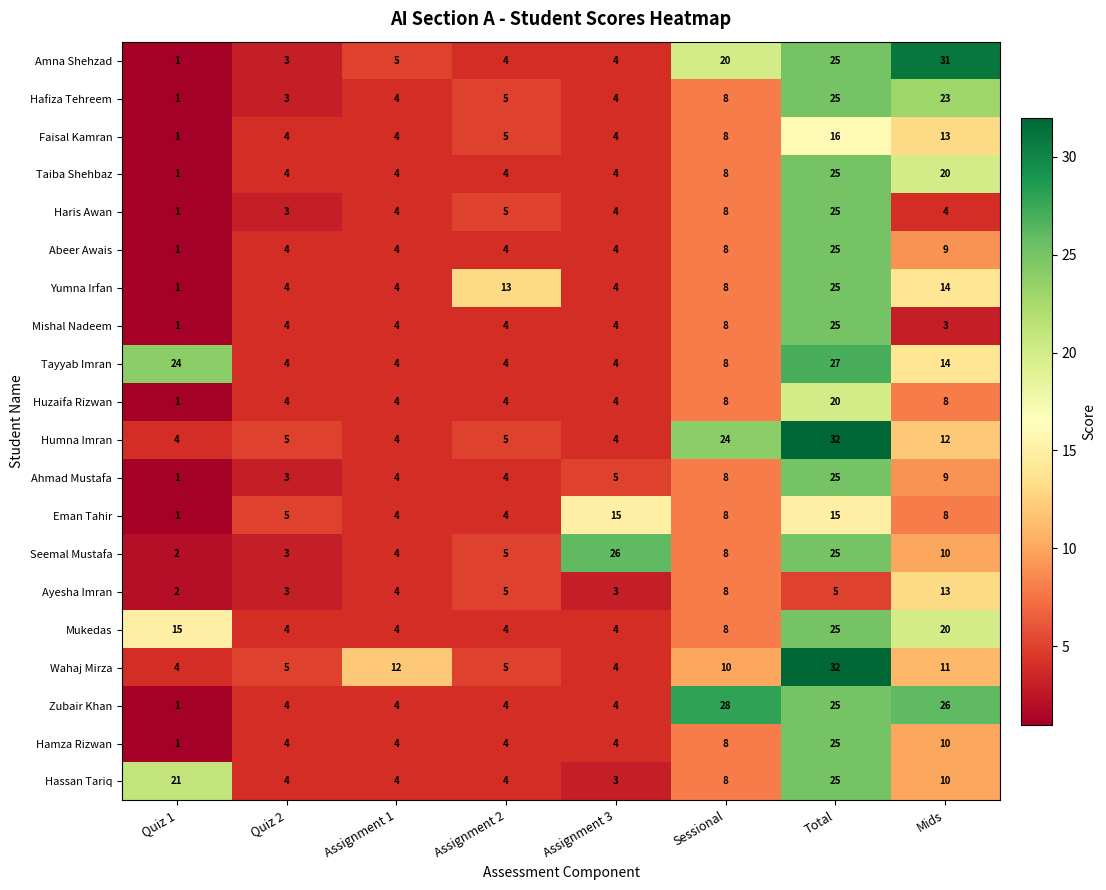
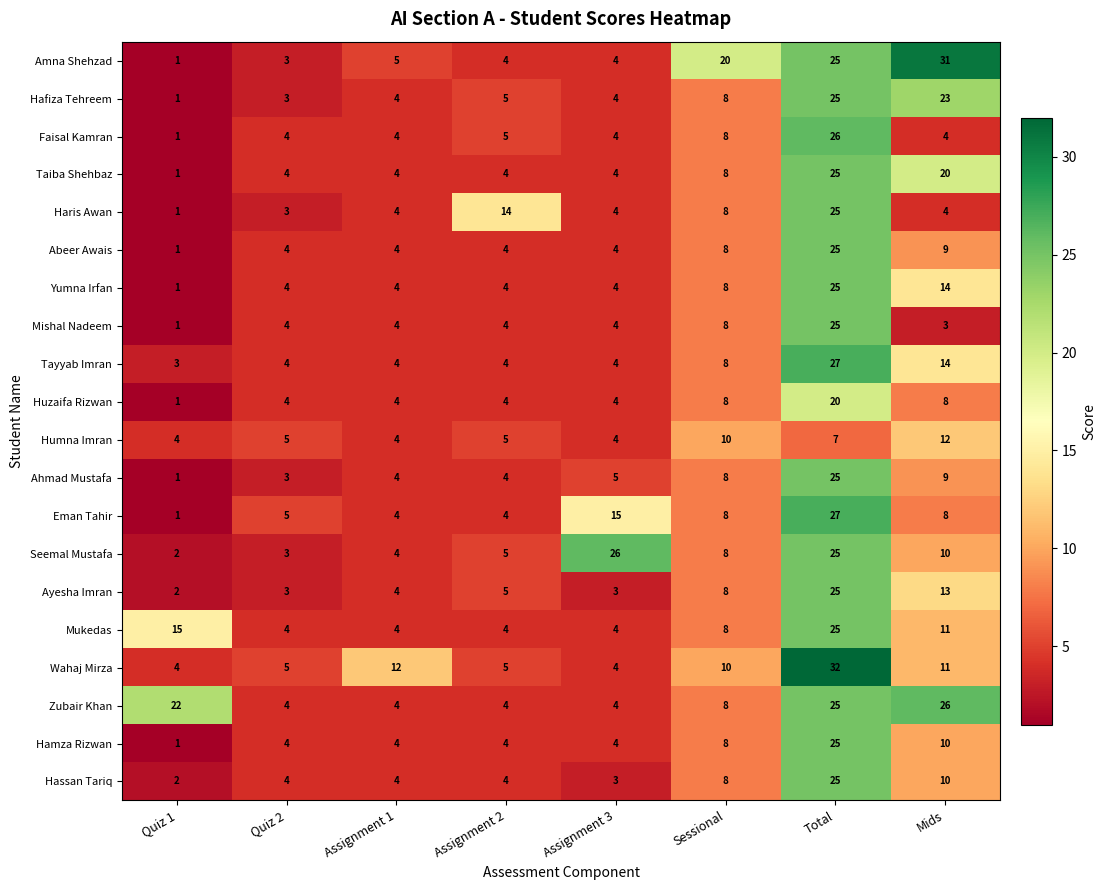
Faisal Kamran, Total: 16 -> 26
Faisal Kamran, Mids: 13 -> 4
Haris Awan, Assignment 2: 5 -> 14
Yumna Irfan, Assignment 2: 13 -> 4
Tayyab Imran, Quiz 1: 24 -> 3
Humna Imran, Sessional: 24 -> 10
Humna Imran, Total: 32 -> 7
Eman Tahir, Total: 15 -> 27
Ayesha Imran, Total: 5 -> 25
Mukedas, Mids: 20 -> 11
Zubair Khan, Quiz 1: 1 -> 22
Zubair Khan, Sessional: 28 -> 8
Hassan Tariq, Quiz 1: 21 -> 2
